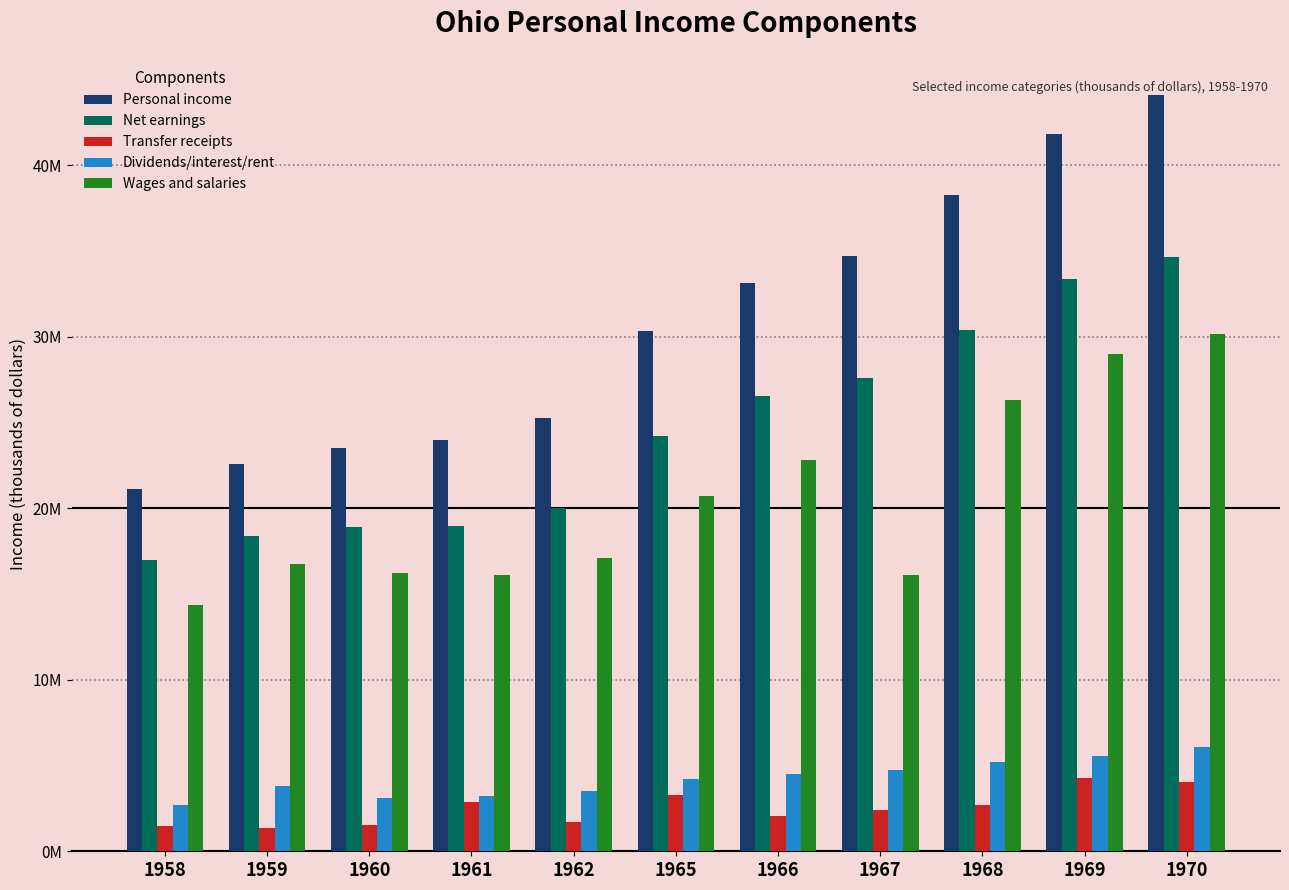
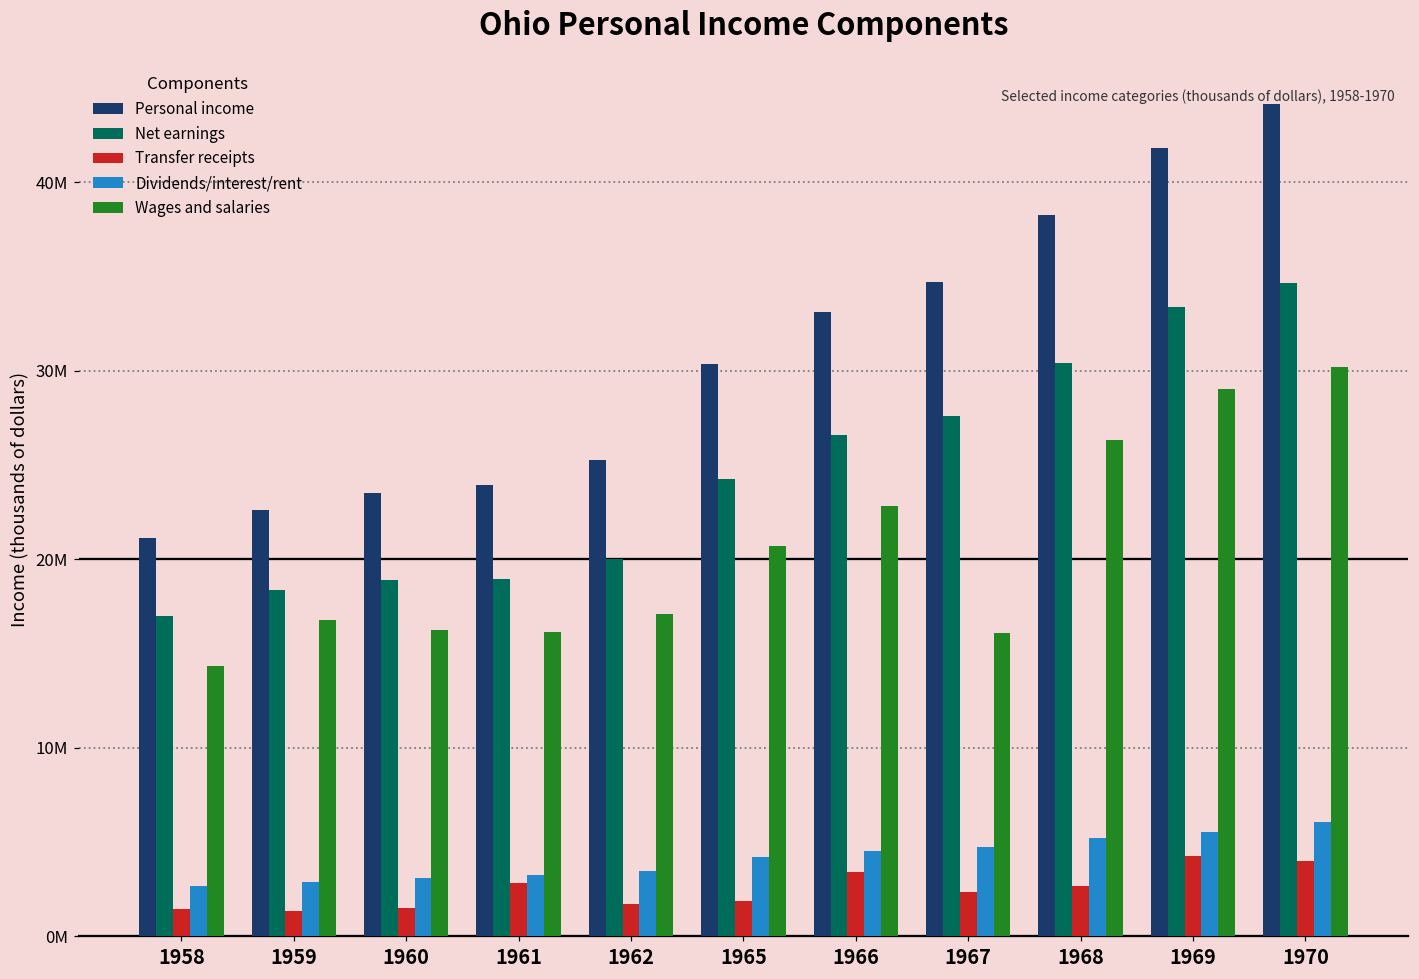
Dividends/interest/rent, 1959: 3800000 -> 2900000
Transfer receipts, 1965: 3300000 -> 1900000
Transfer receipts, 1966: 2000000 -> 3400000
